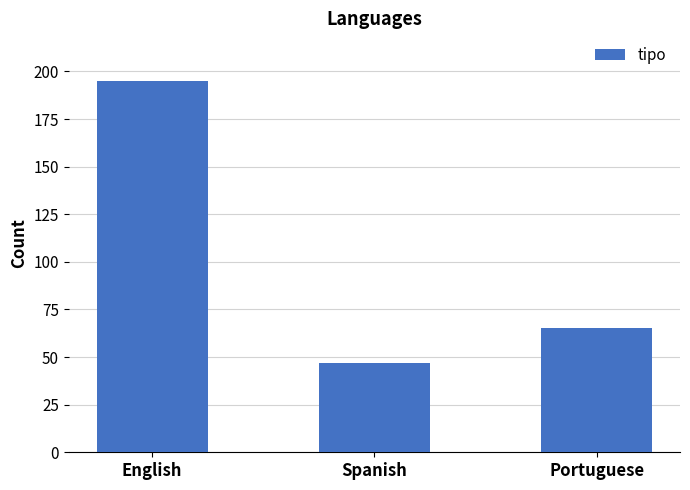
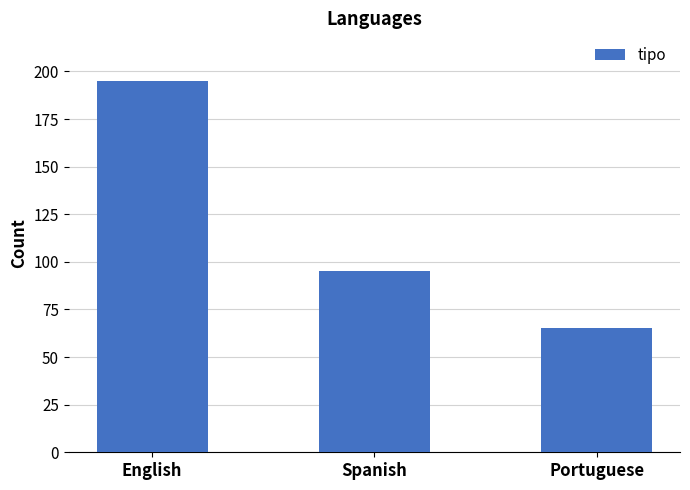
Spanish: 47 -> 95
